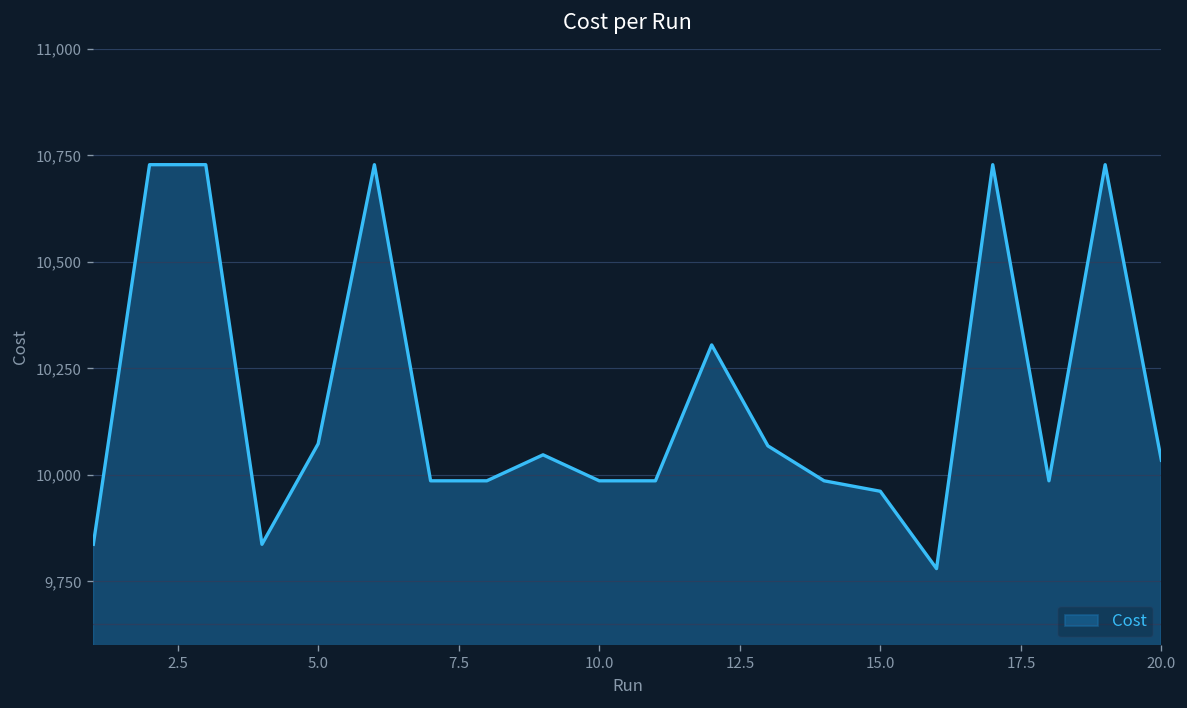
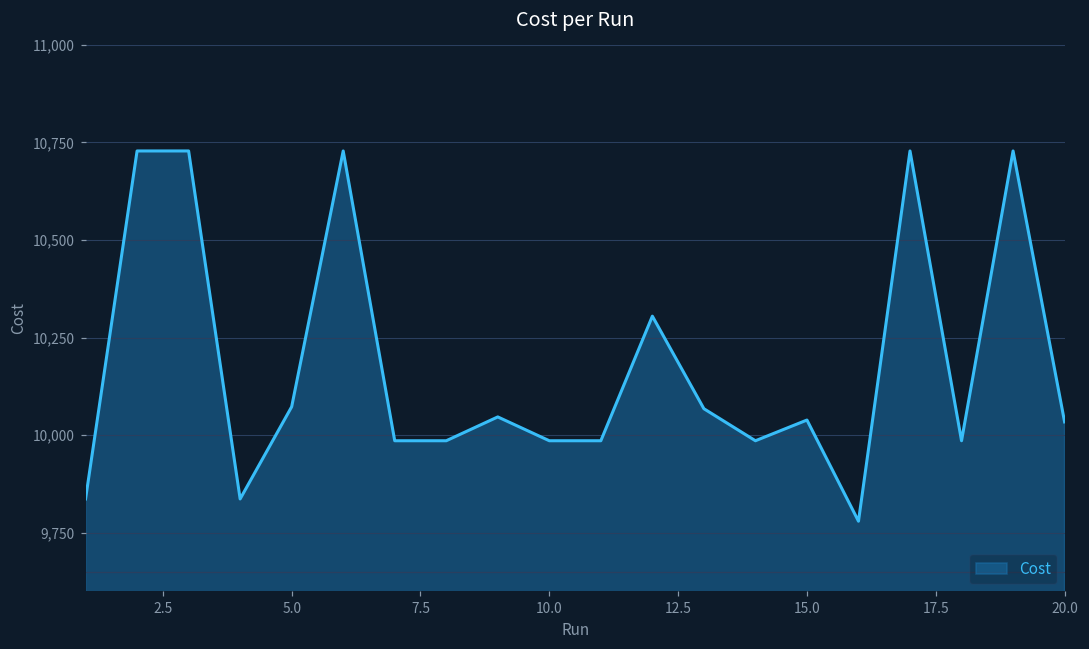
15.0: 9,960 -> 10,040
